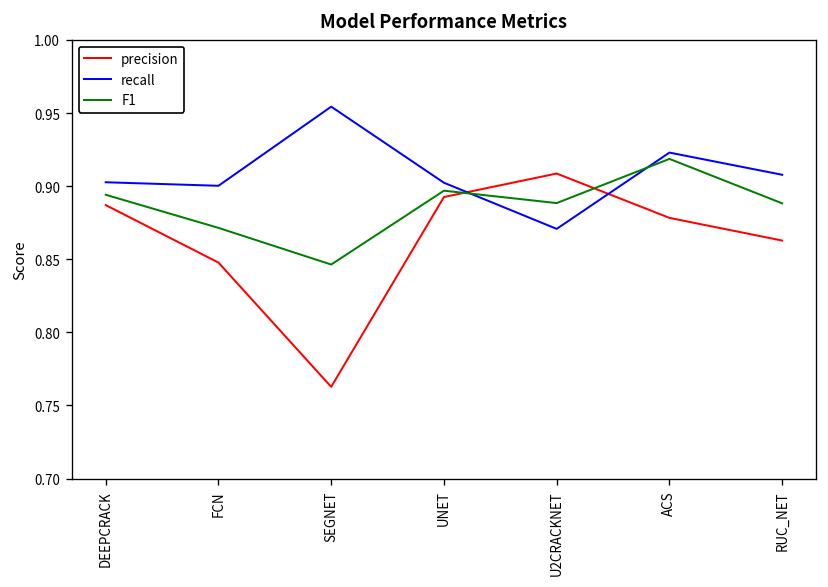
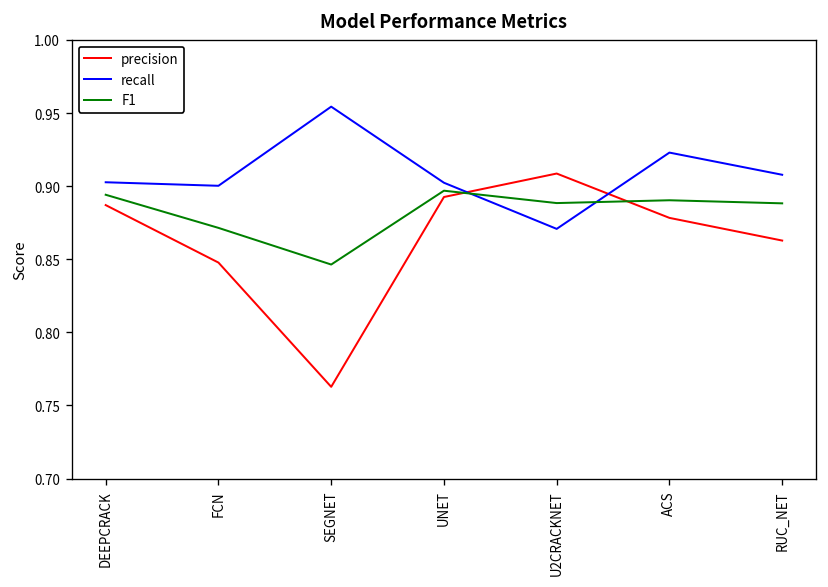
F1, ACS: 0.919 -> 0.890
